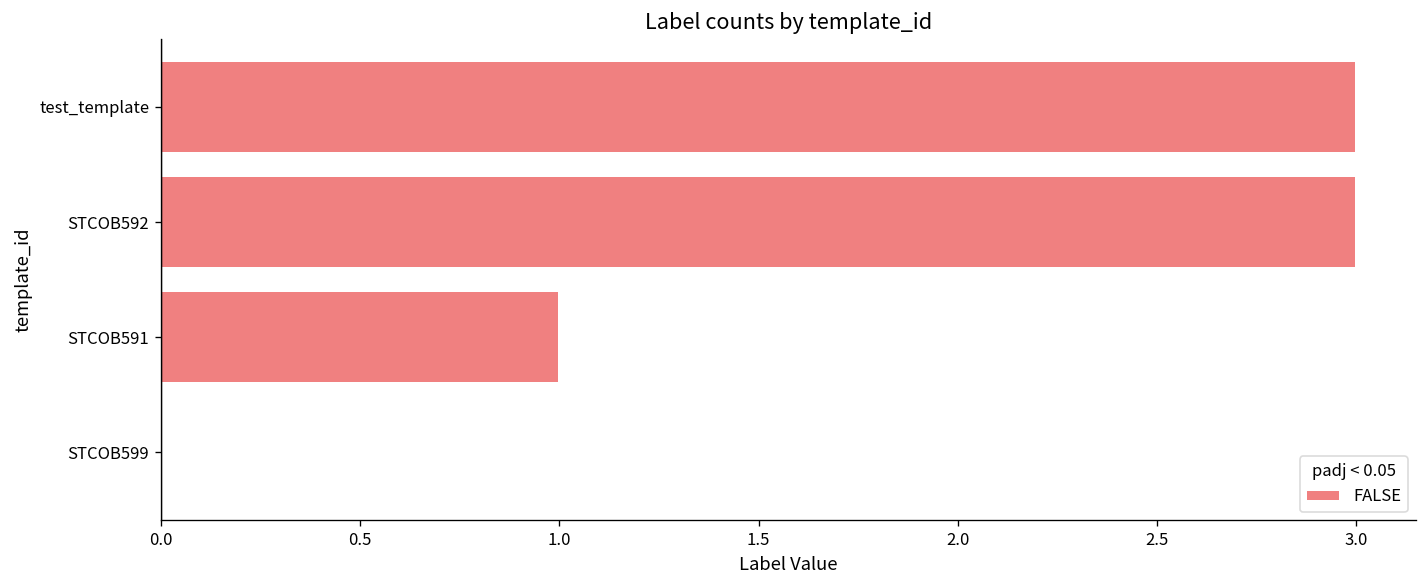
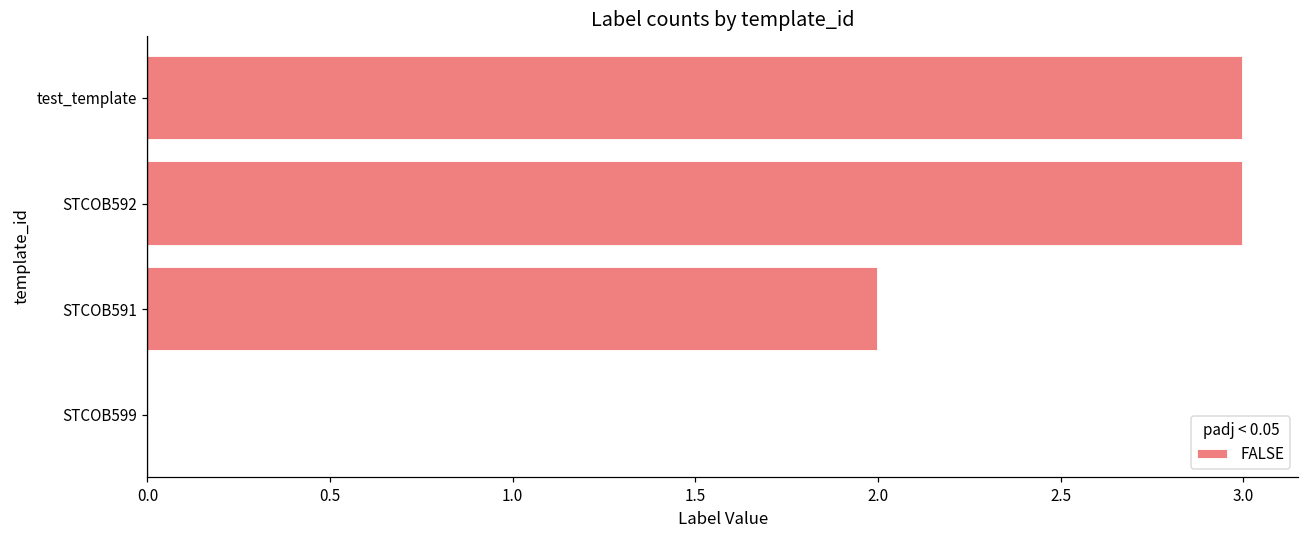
STCOB591: 1 -> 2
